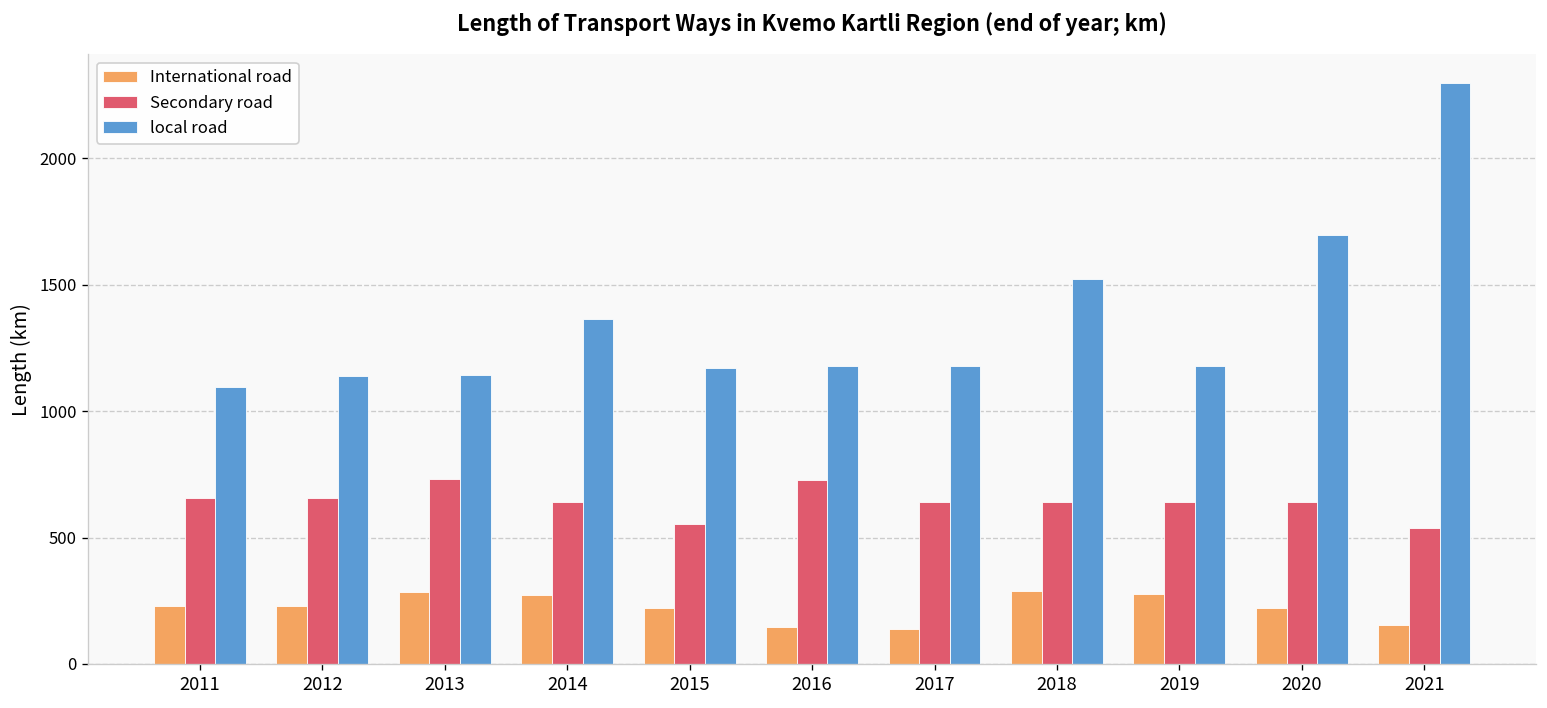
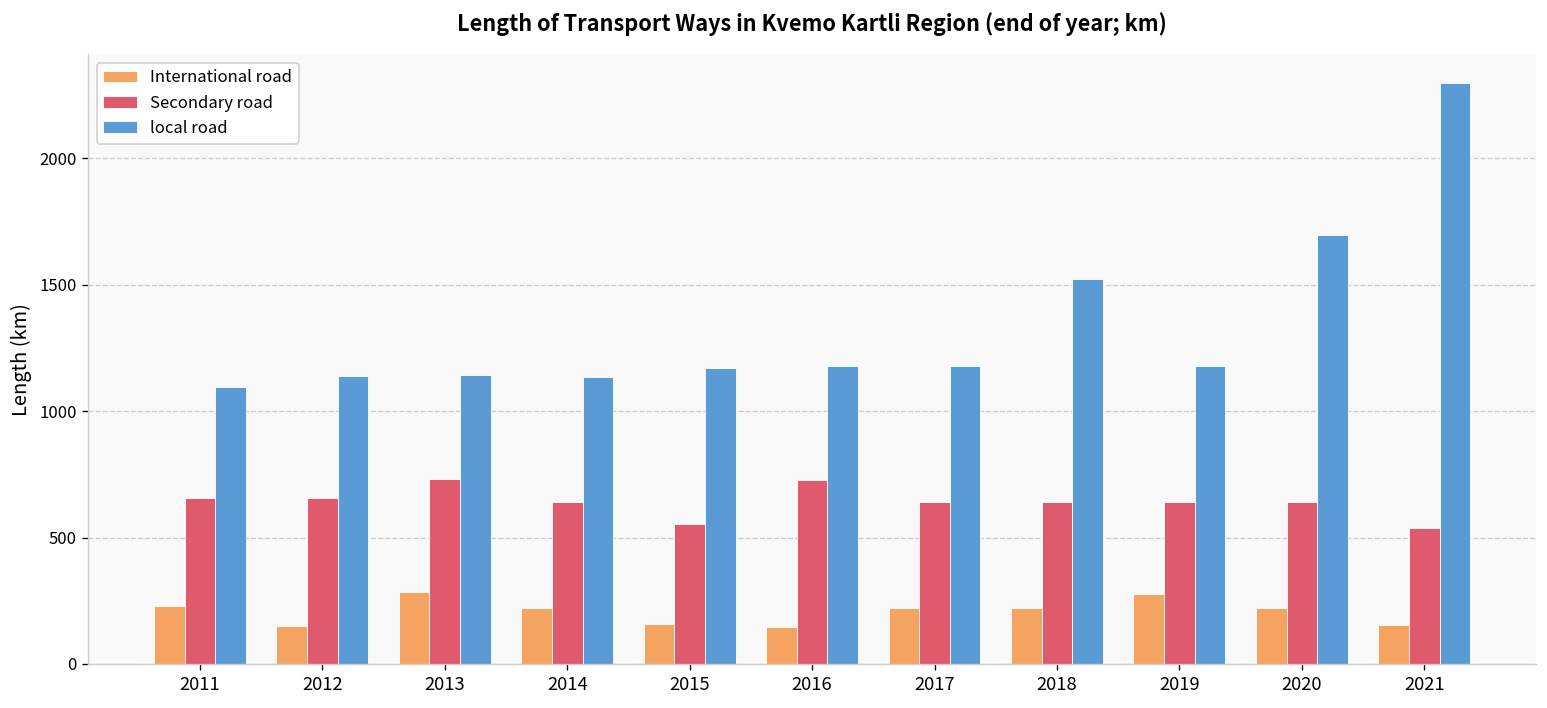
International road, 2012: 230 -> 150
International road, 2014: 270 -> 220
local road, 2014: 1360 -> 1130
International road, 2015: 220 -> 160
International road, 2017: 140 -> 220
International road, 2018: 290 -> 220
